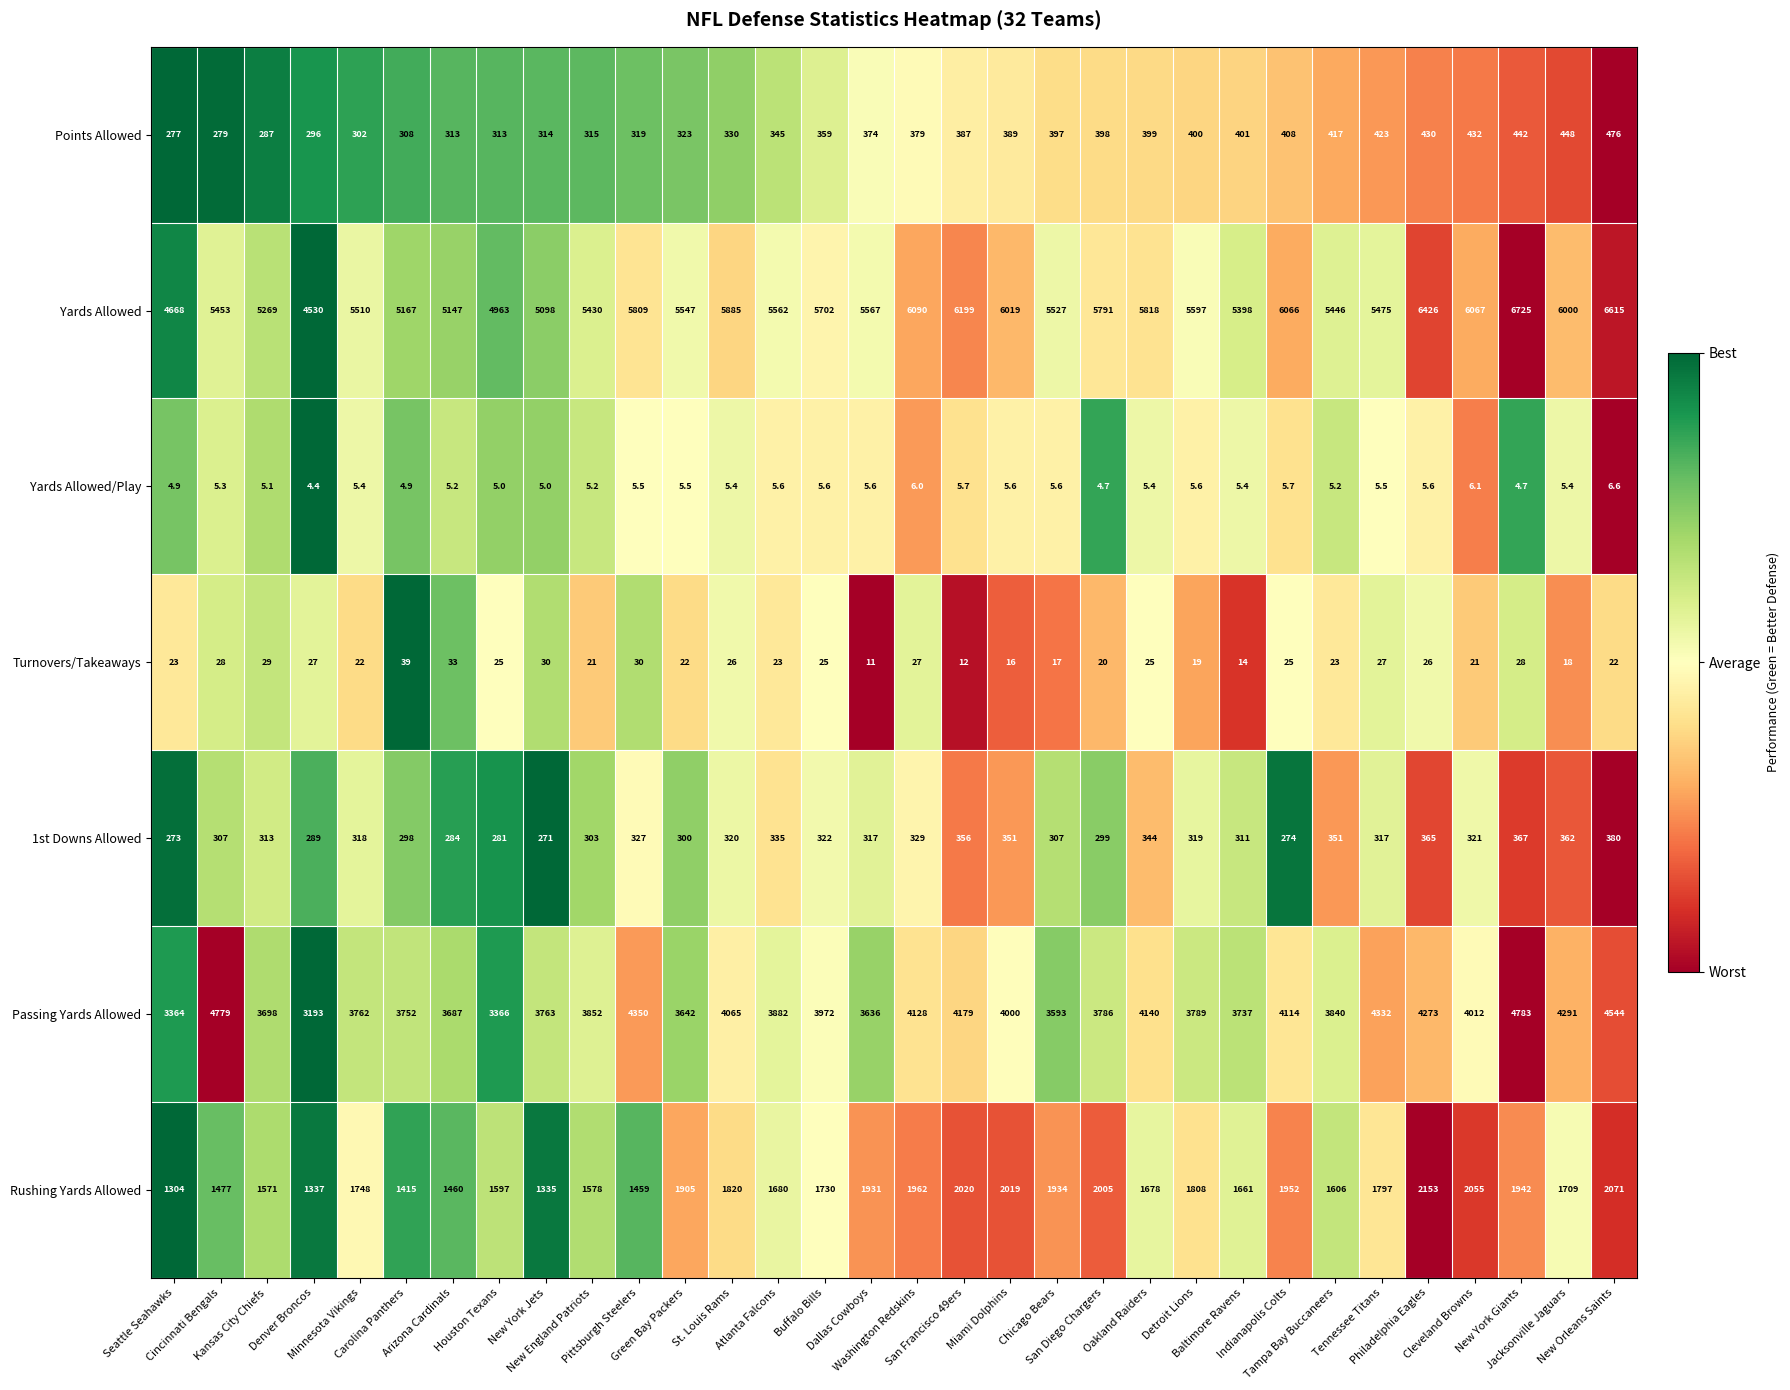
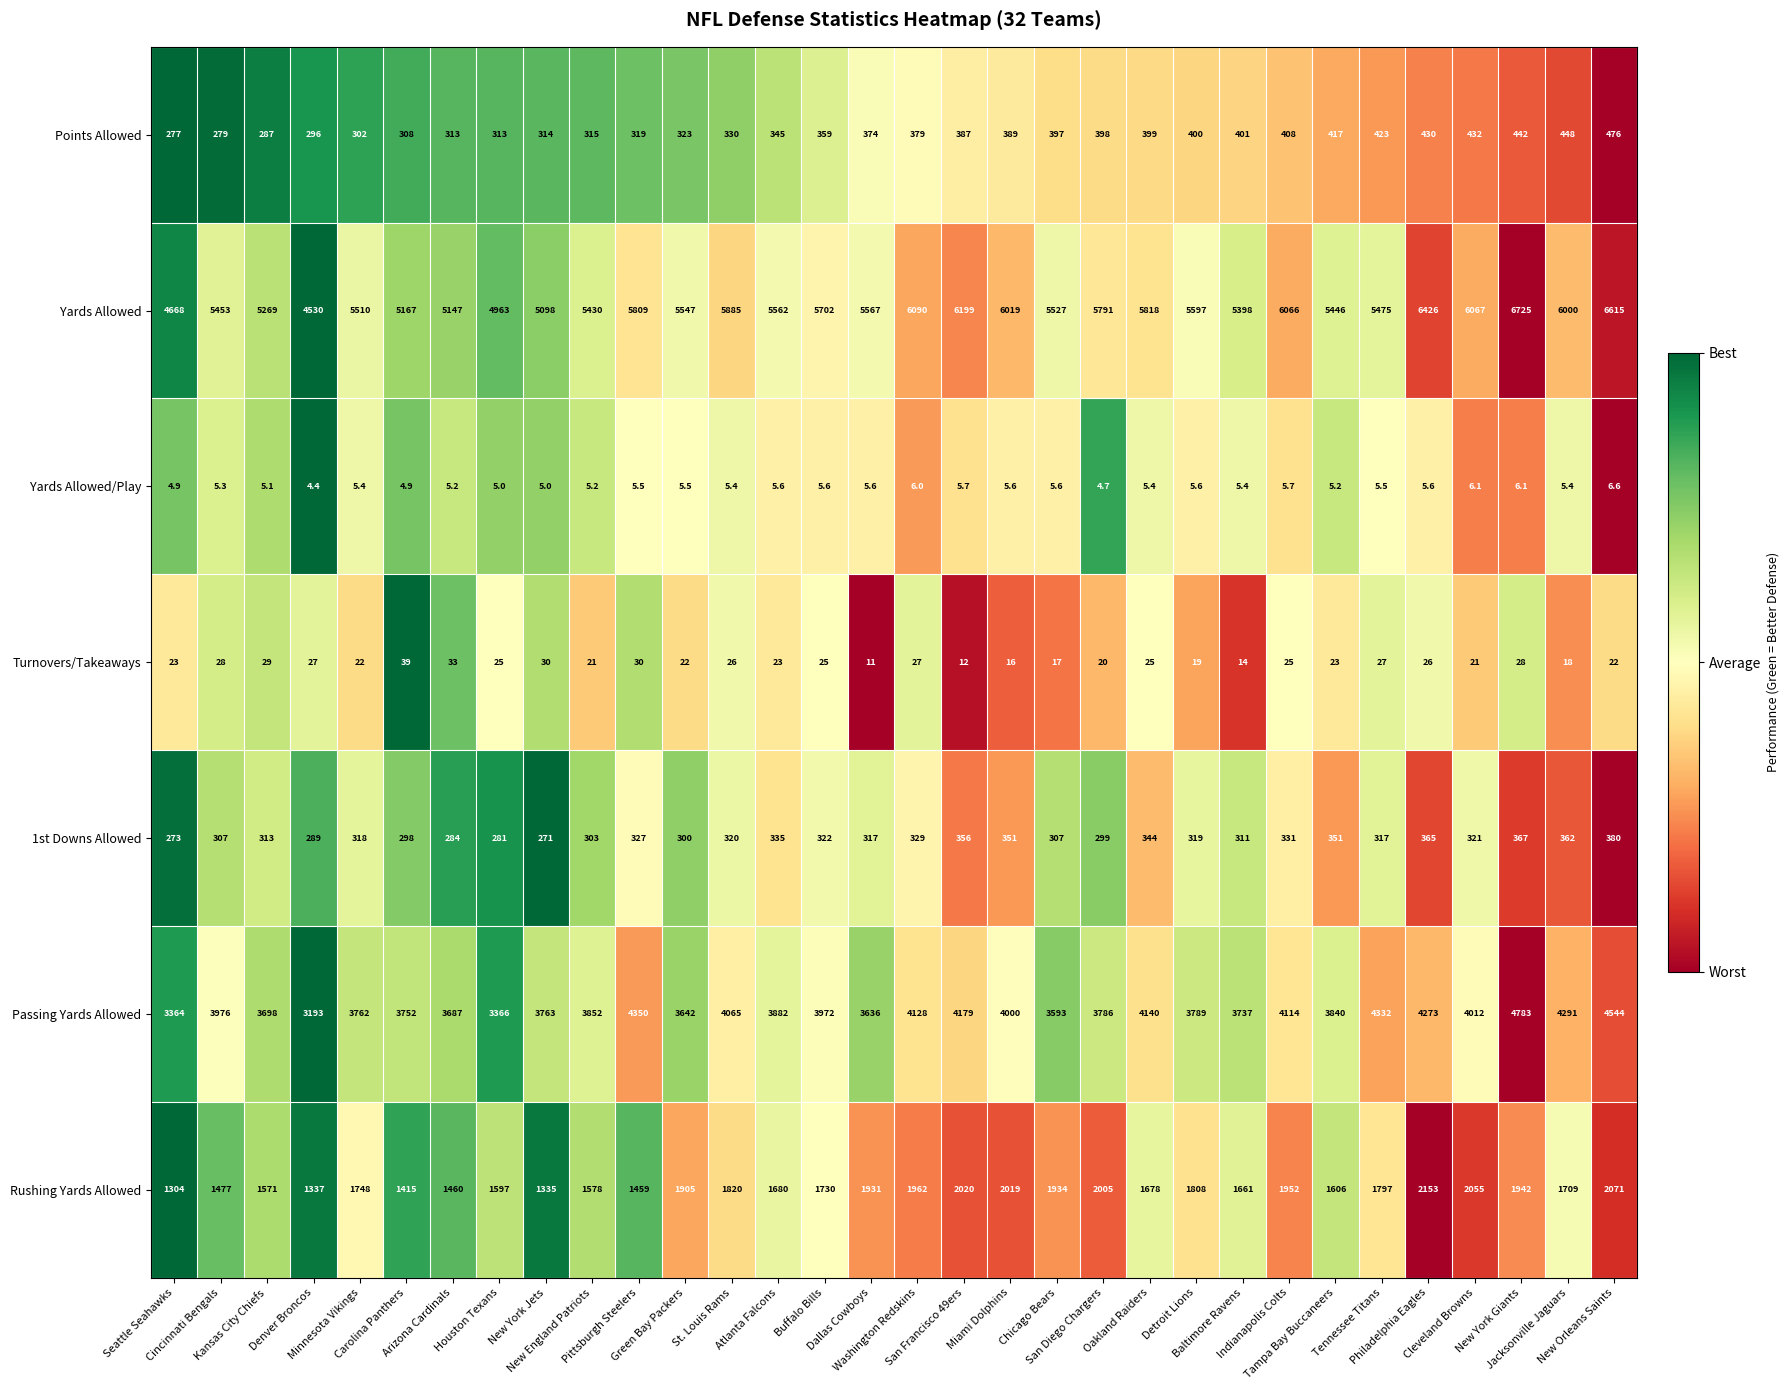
Yards Allowed/Play, New York Giants: 4.7 -> 6.1
1st Downs Allowed, Indianapolis Colts: 274 -> 331
Passing Yards Allowed, Cincinnati Bengals: 4779 -> 3976
